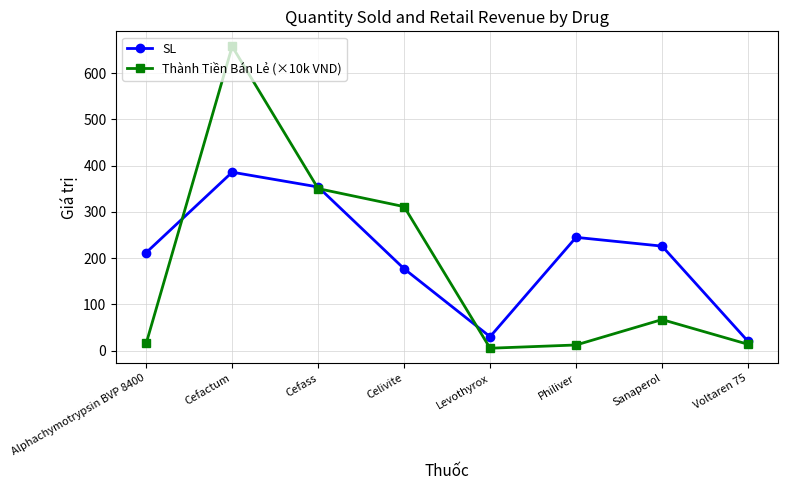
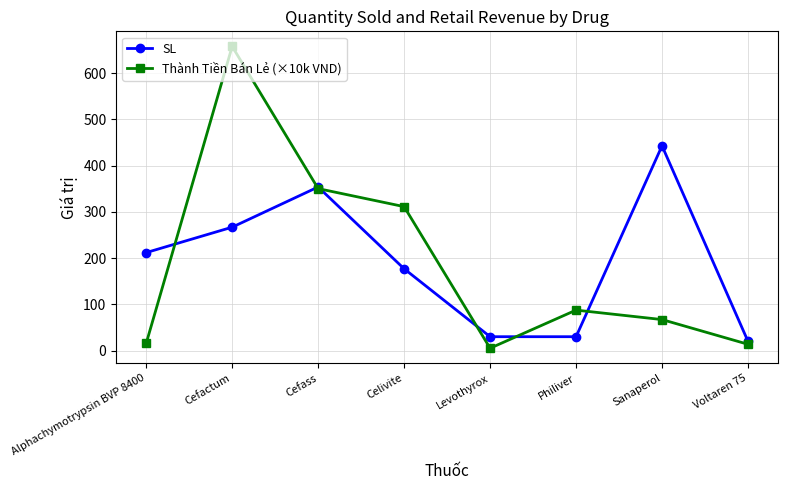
SL, Cefactum: 390 -> 270
SL, Philiver: 250 -> 30
Thành Tiền Bán Lẻ (×10k VND), Philiver: 10 -> 90
SL, Sanaperol: 230 -> 440
